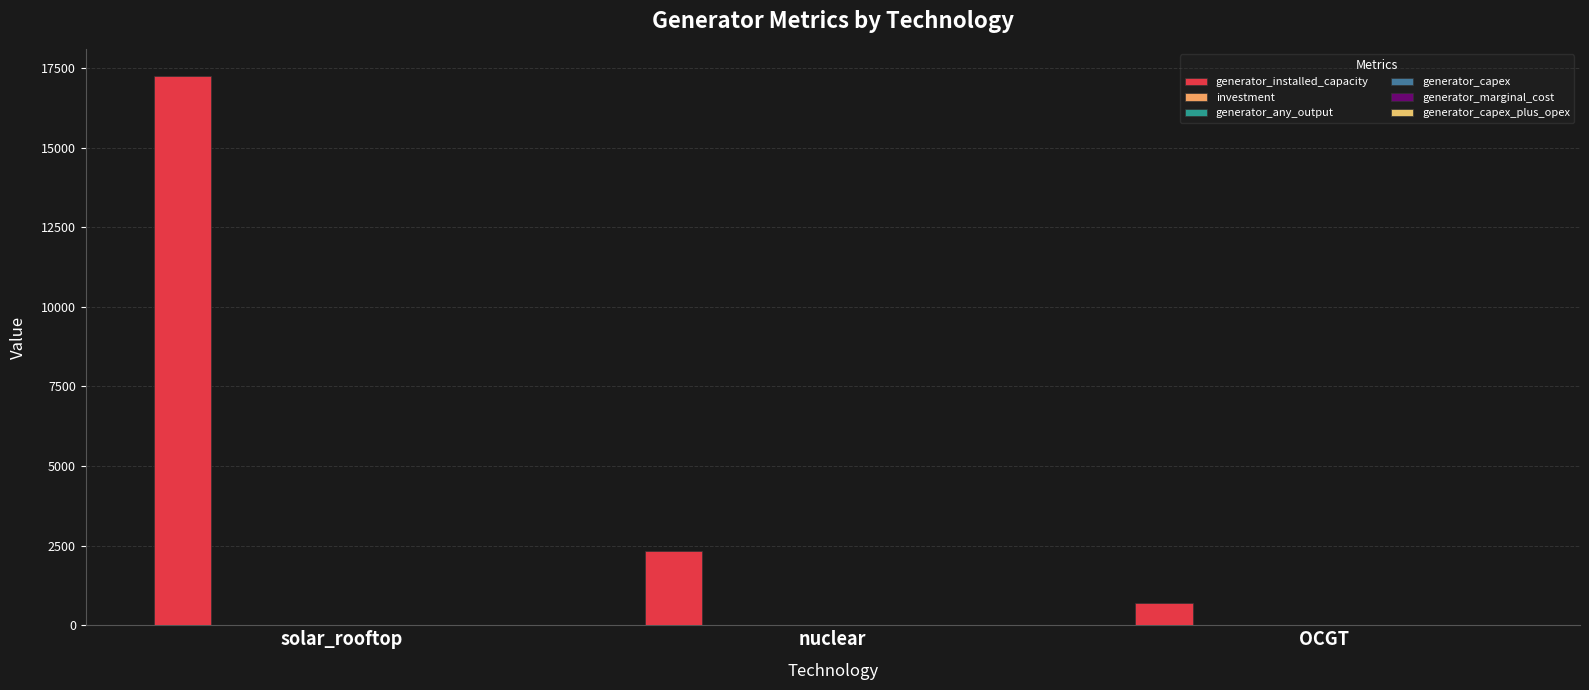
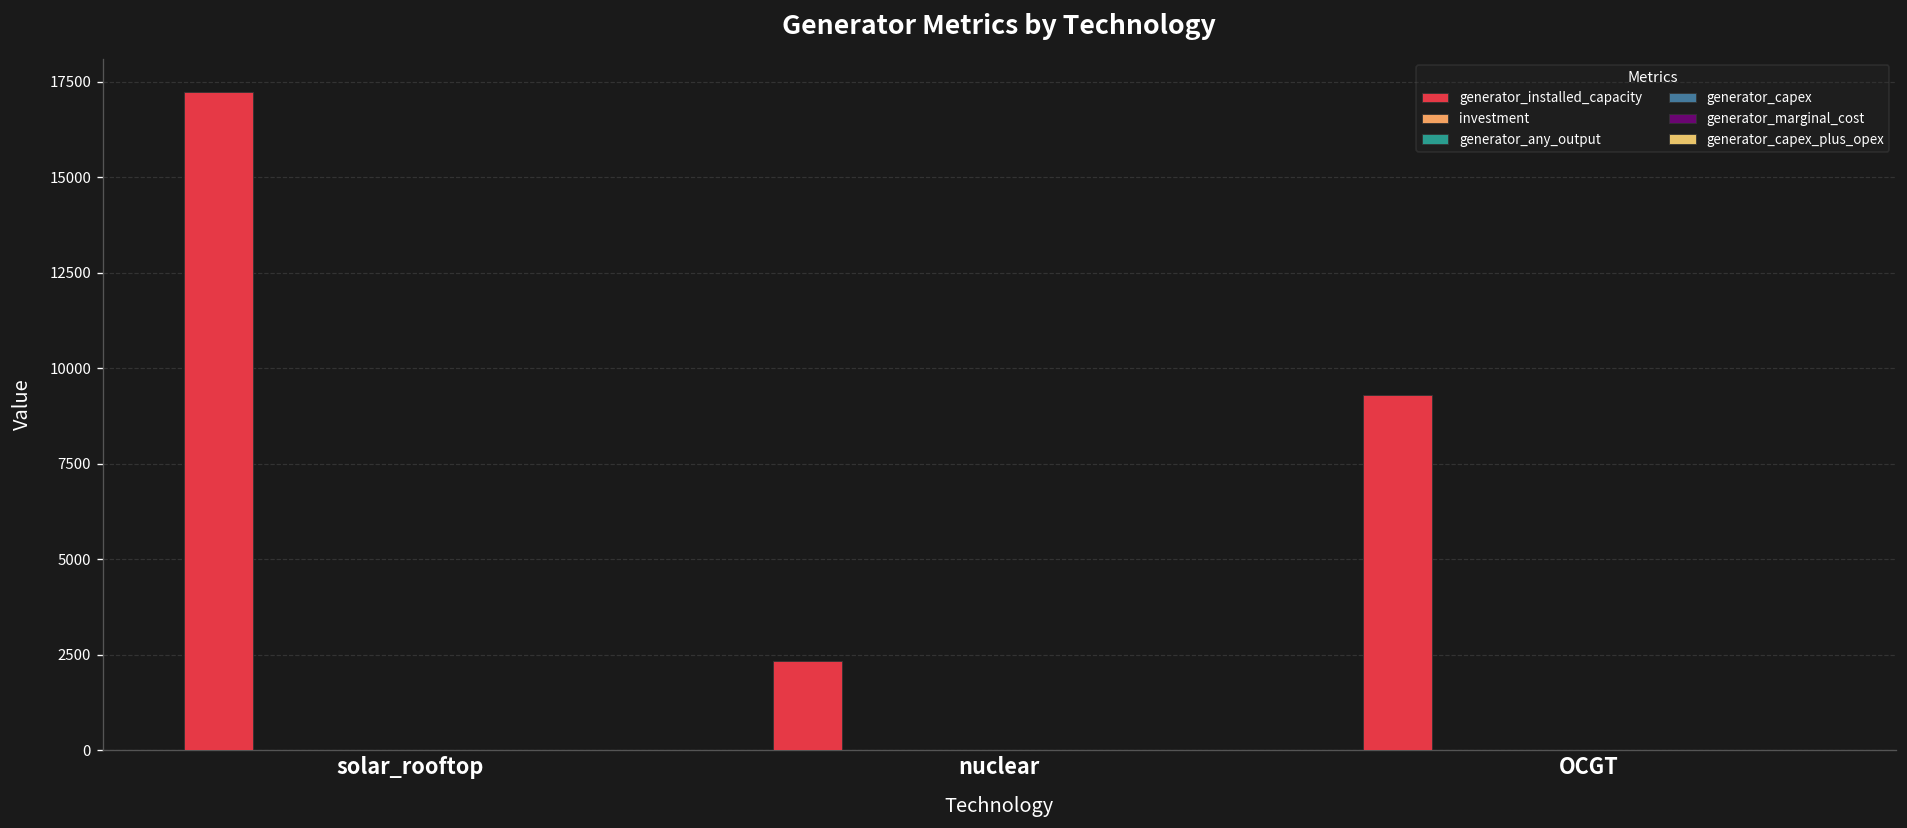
generator_installed_capacity, OCGT: 700 -> 9300
